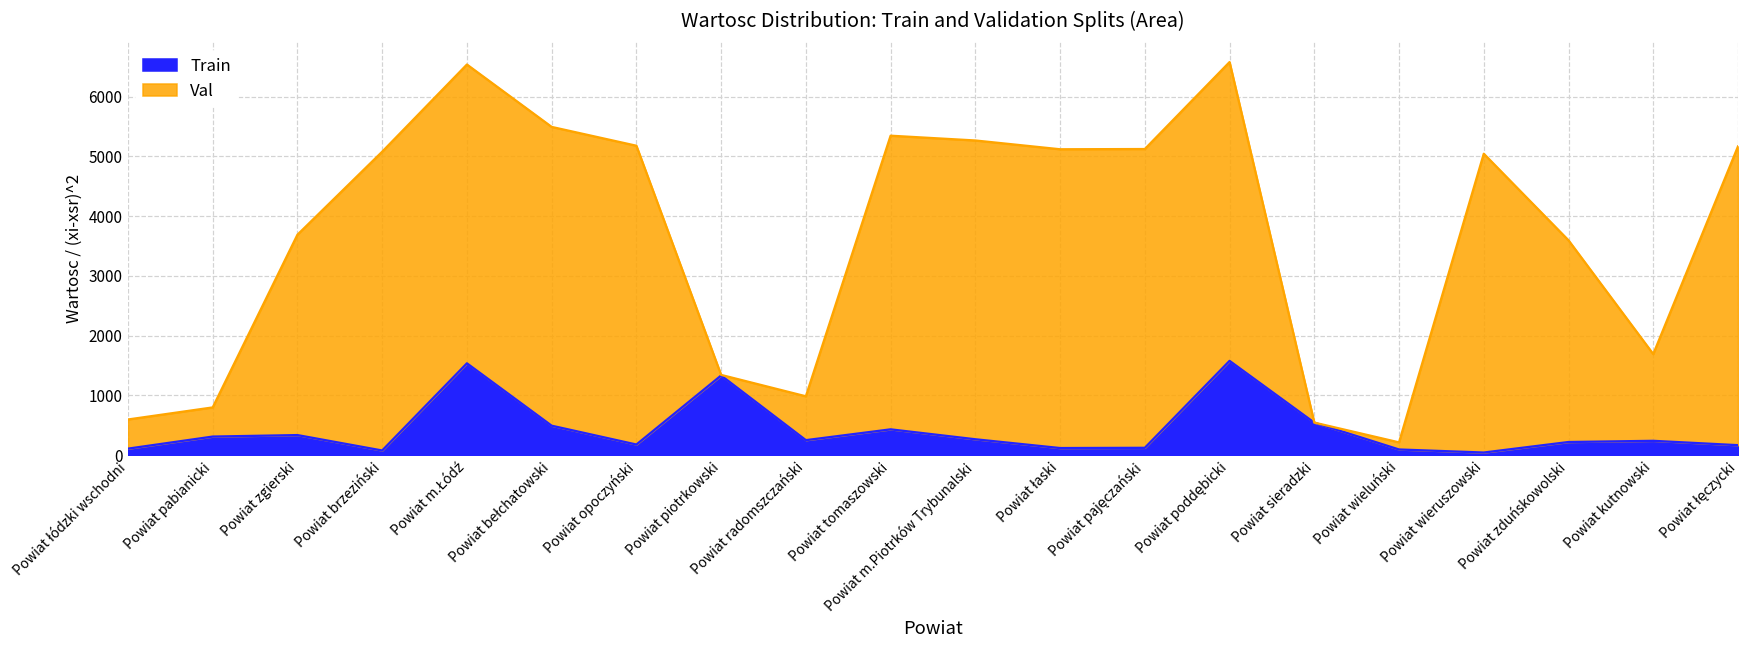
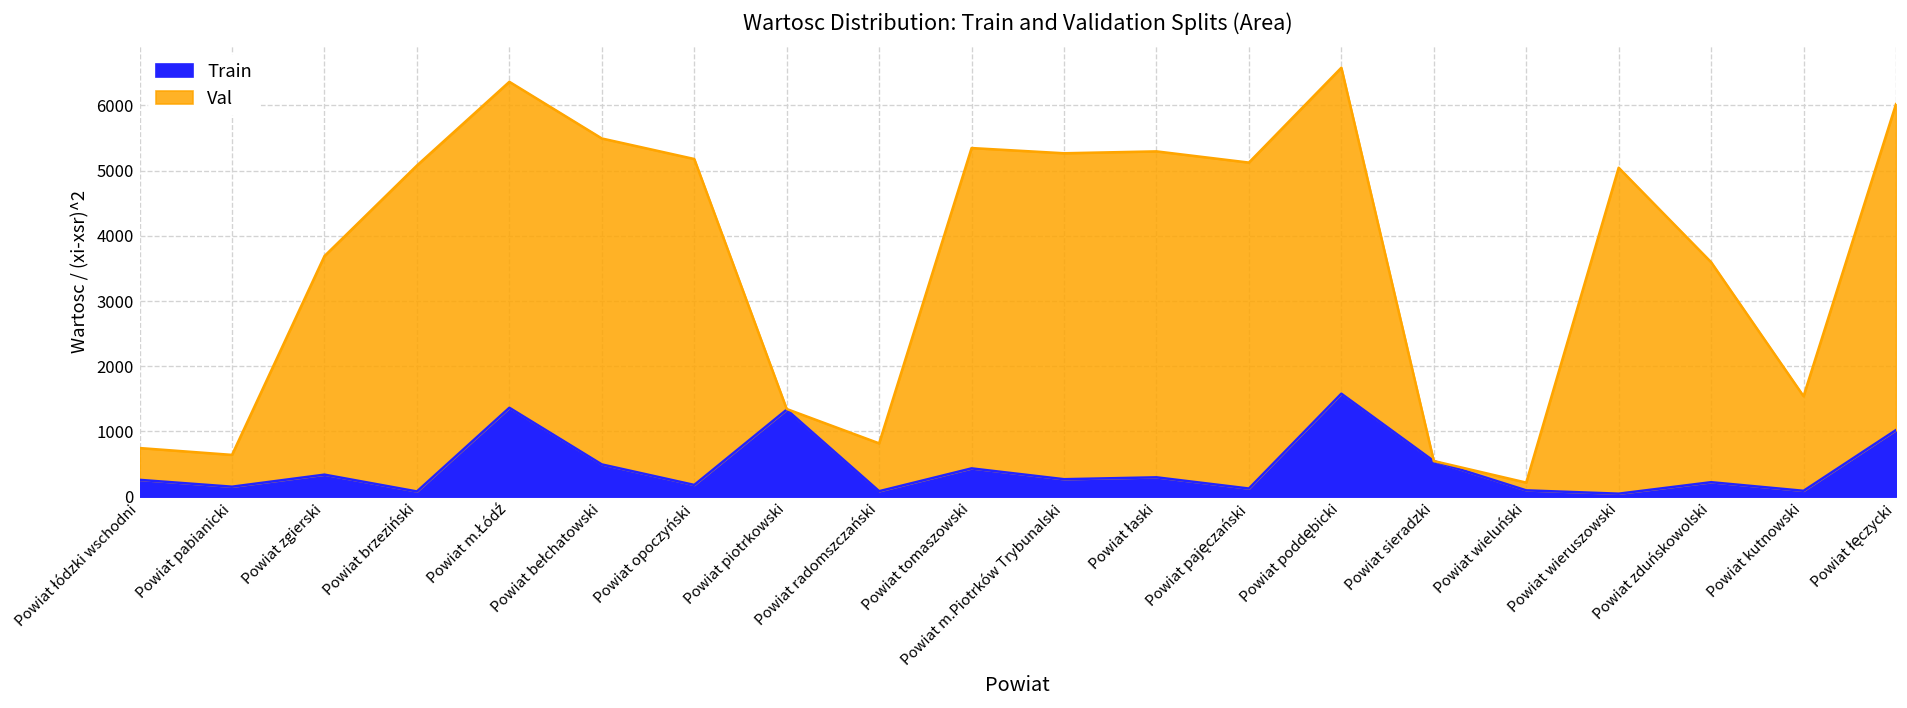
Train, Powiat łódzki wschodni: 100 -> 300
Train, Powiat pabianicki: 300 -> 200
Train, Powiat m.Łódź: 1500 -> 1400
Train, Powiat radomszczański: 300 -> 100
Train, Powiat łaski: 100 -> 300
Train, Powiat kutnowski: 200 -> 100
Train, Powiat łęczycki: 200 -> 1000
